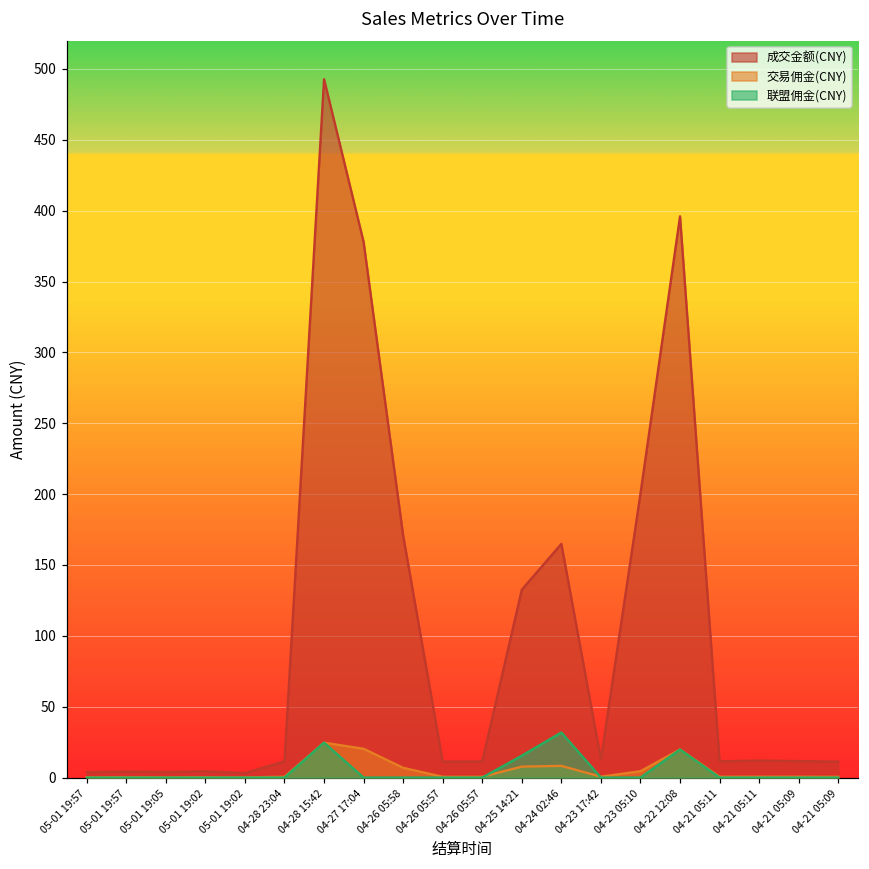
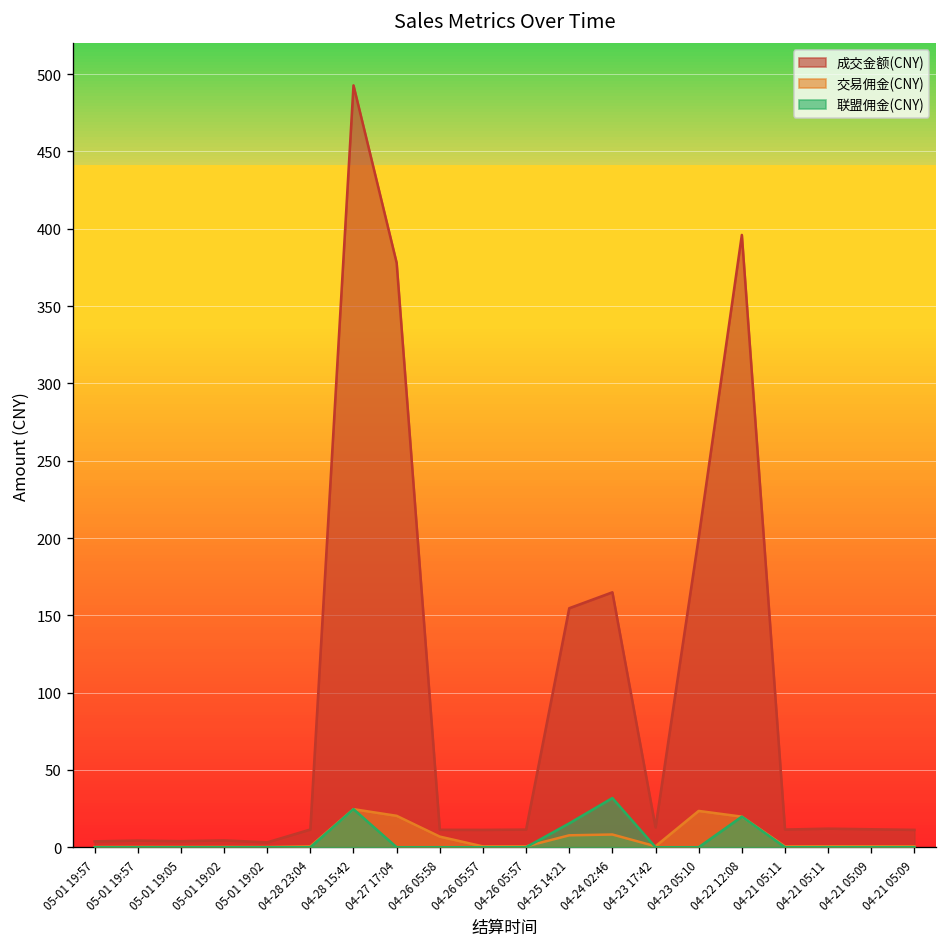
成交金额(CNY), 04-26 05:58: 171 -> 11
成交金额(CNY), 04-25 14:21: 133 -> 155
交易佣金(CNY), 04-23 05:10: 5 -> 24
